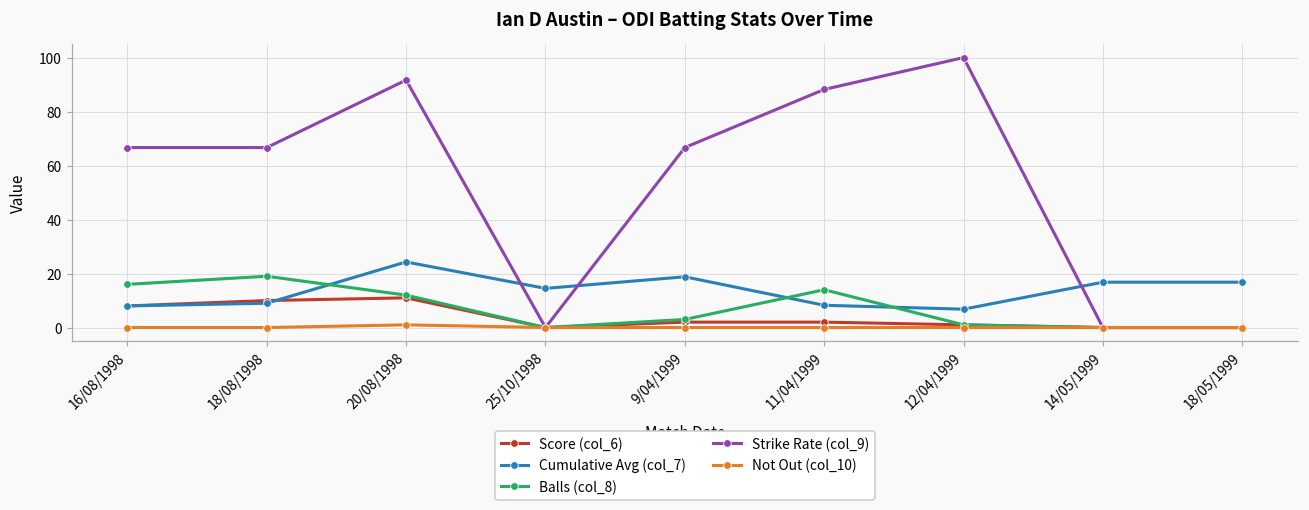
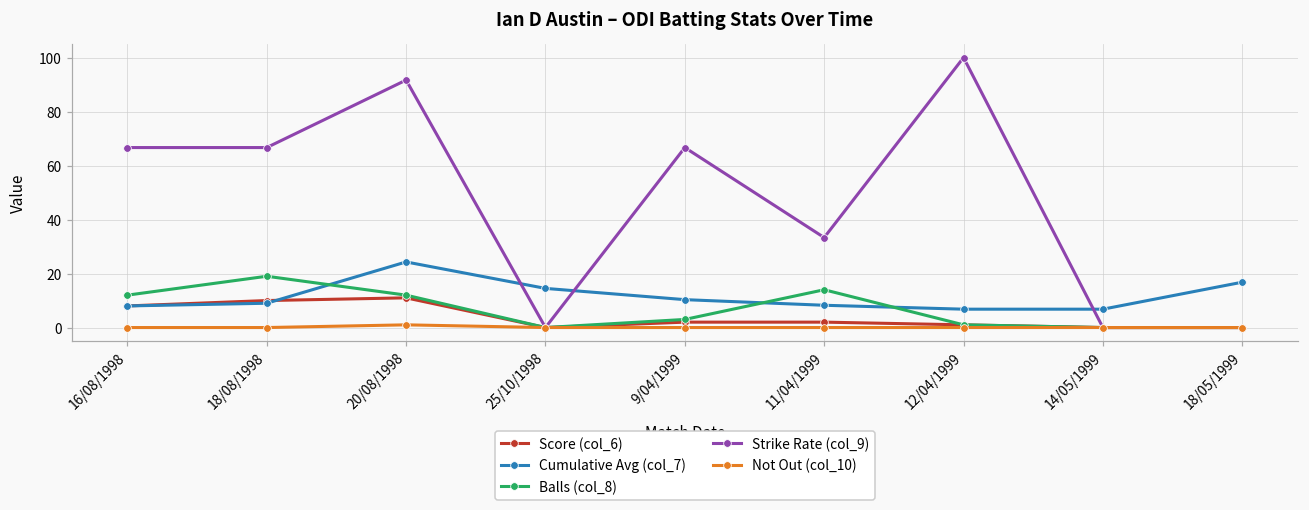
Balls (col_8), 16/08/1998: 16 -> 12
Cumulative Avg (col_7), 9/04/1999: 19 -> 10
Strike Rate (col_9), 11/04/1999: 88 -> 33
Cumulative Avg (col_7), 14/05/1999: 17 -> 7
